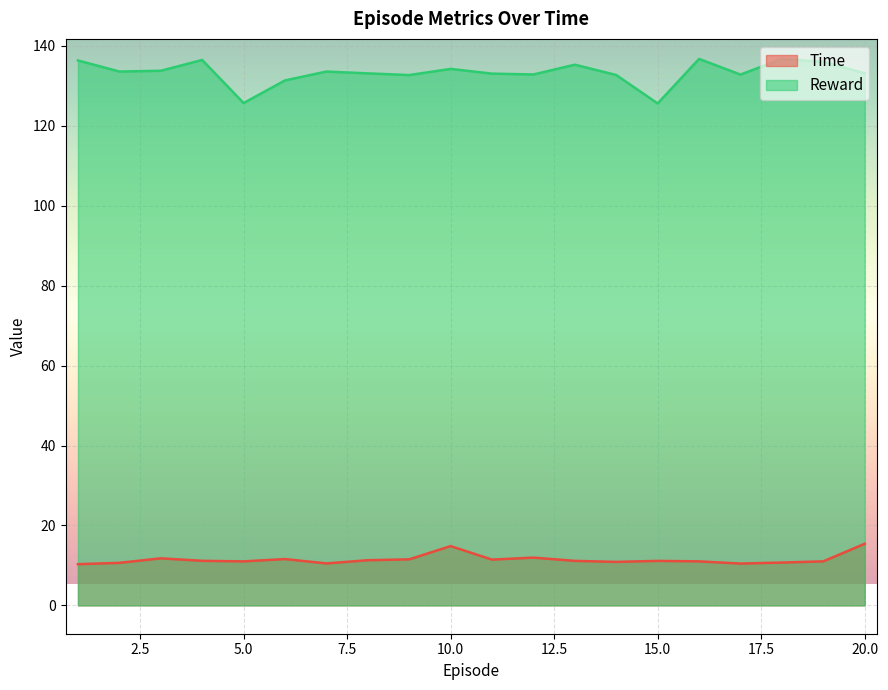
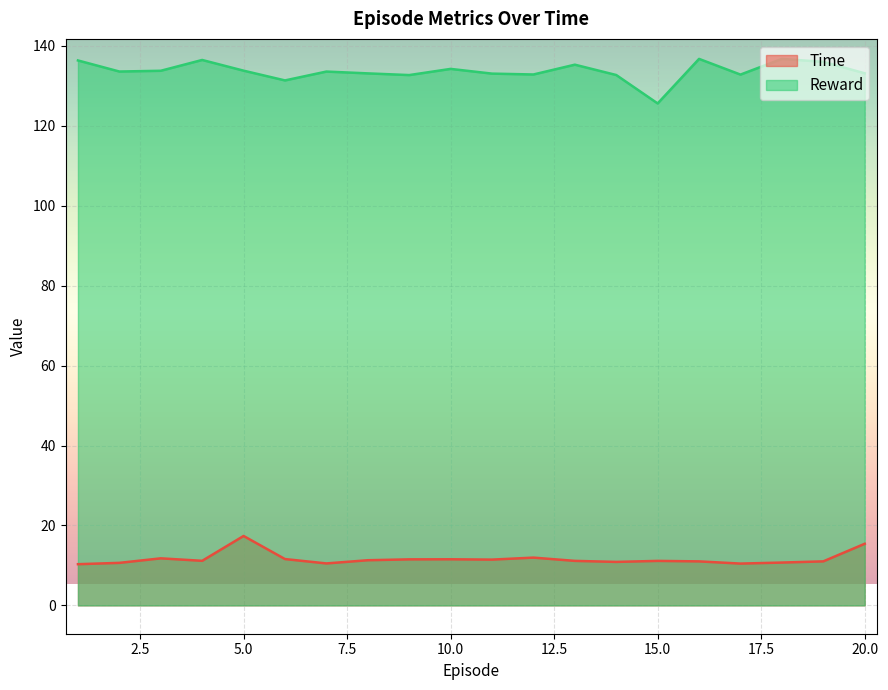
Time, 5.0: 11 -> 17
Reward, 5.0: 126 -> 134
Time, 10.0: 15 -> 12
